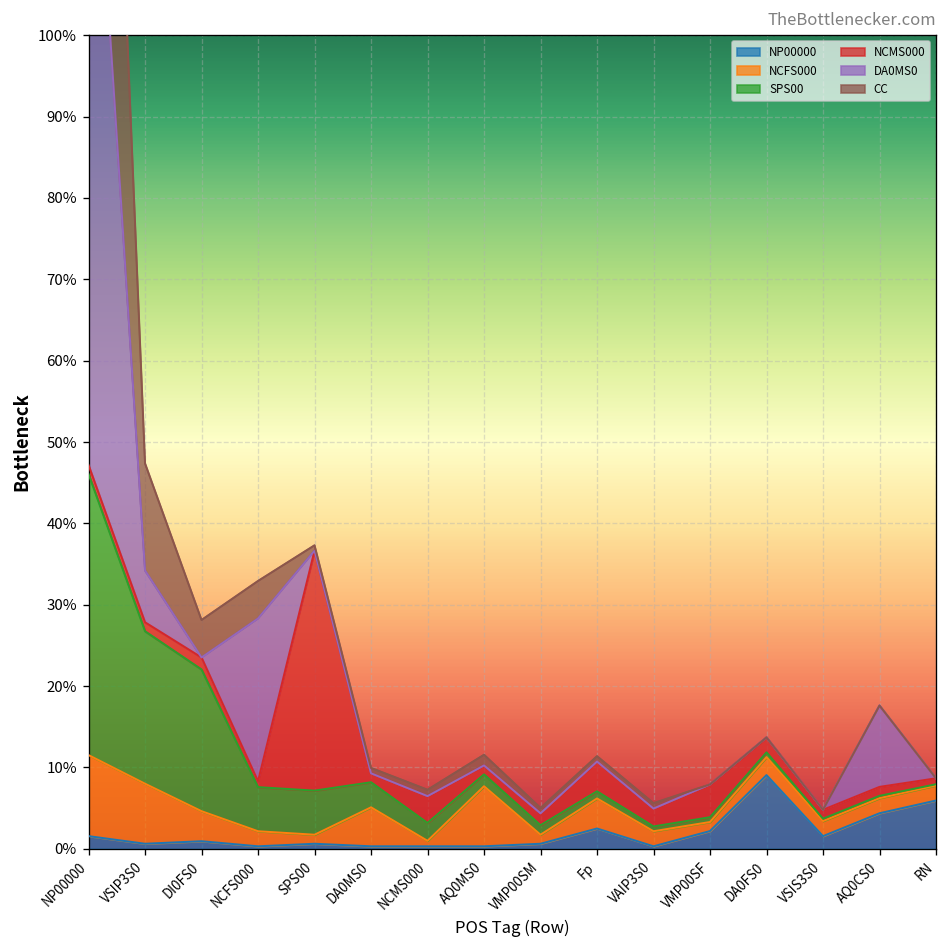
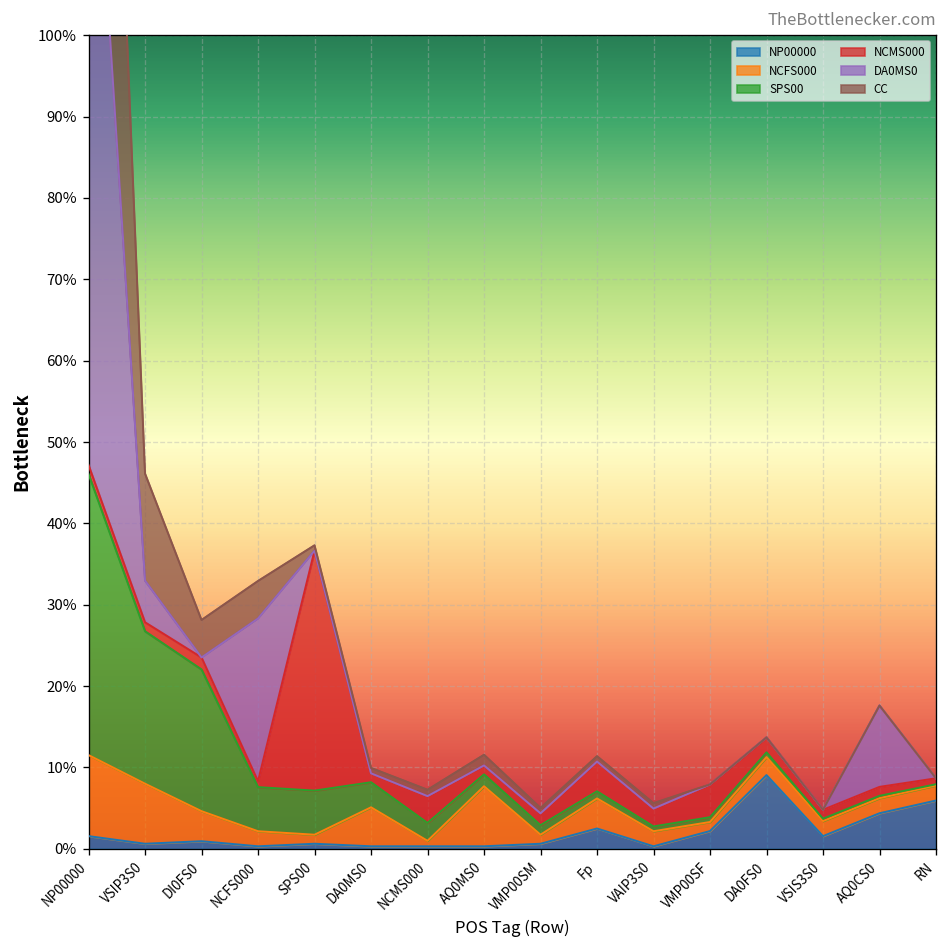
DA0MS0, VSIP3S0: 6% -> 5%
